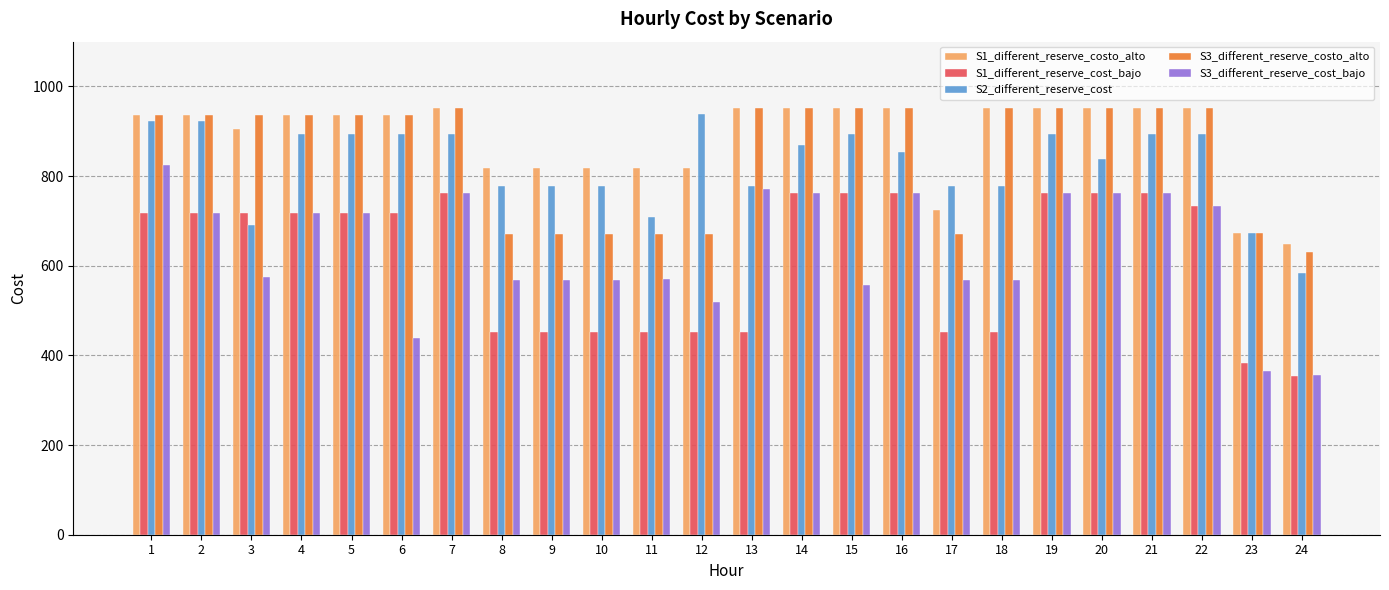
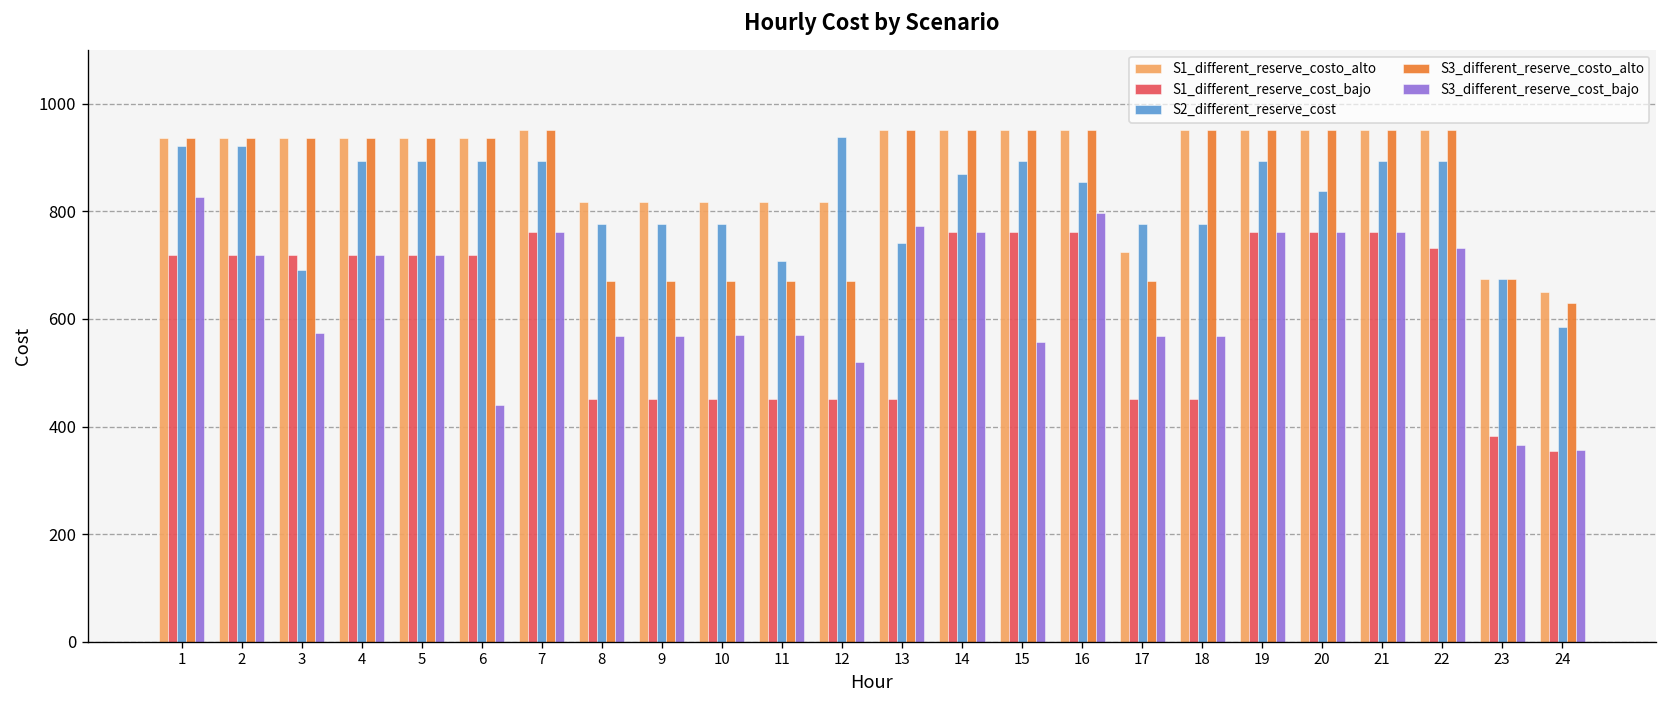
S1_different_reserve_costo_alto, 3: 900 -> 940
S2_different_reserve_cost, 13: 780 -> 740
S3_different_reserve_cost_bajo, 16: 760 -> 800
